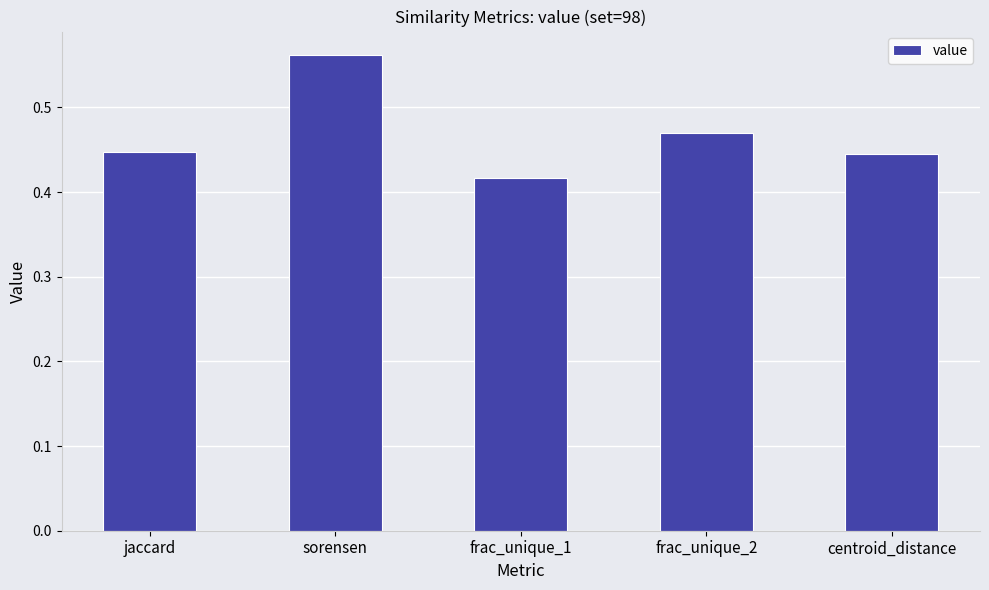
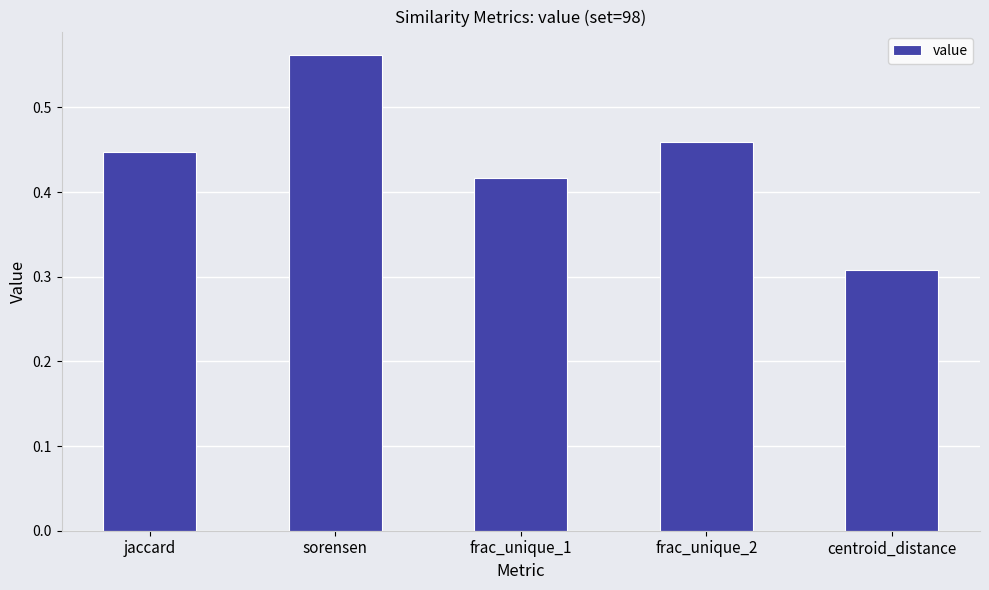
frac_unique_2: 0.47 -> 0.46
centroid_distance: 0.44 -> 0.31
